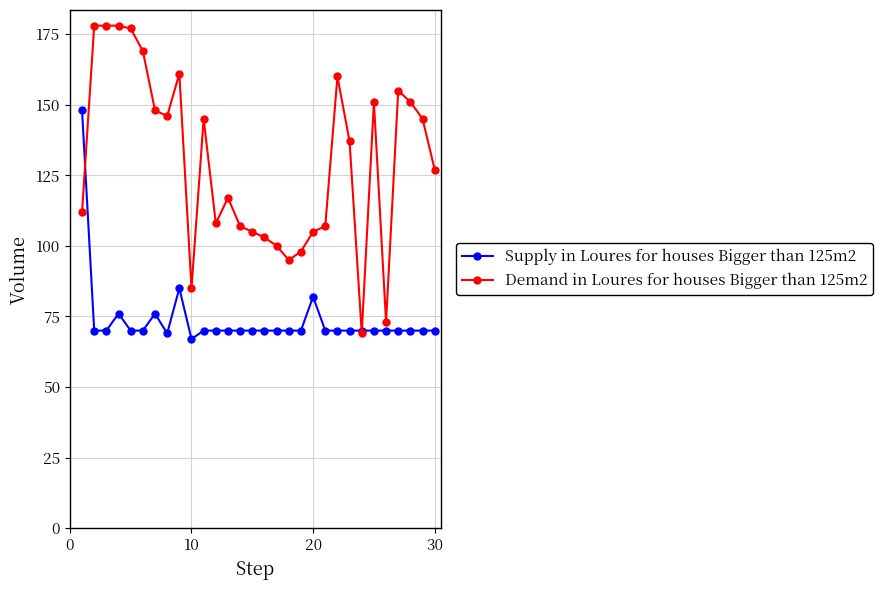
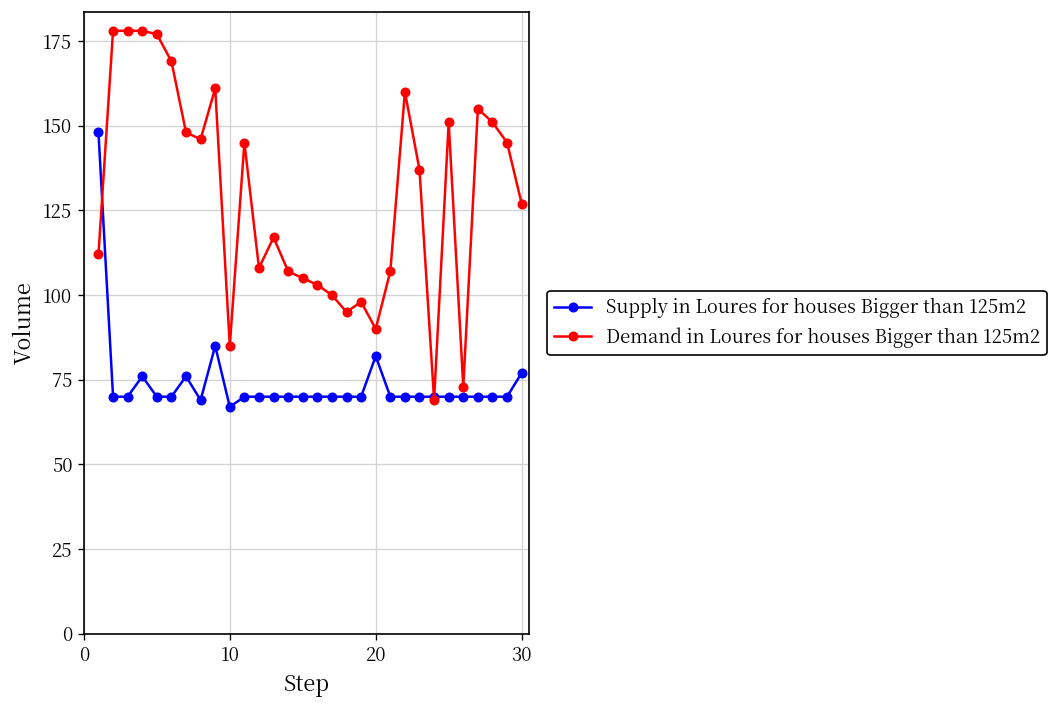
Demand in Loures for houses Bigger than 125m2, 20: 105 -> 90
Supply in Loures for houses Bigger than 125m2, 30: 70 -> 77
